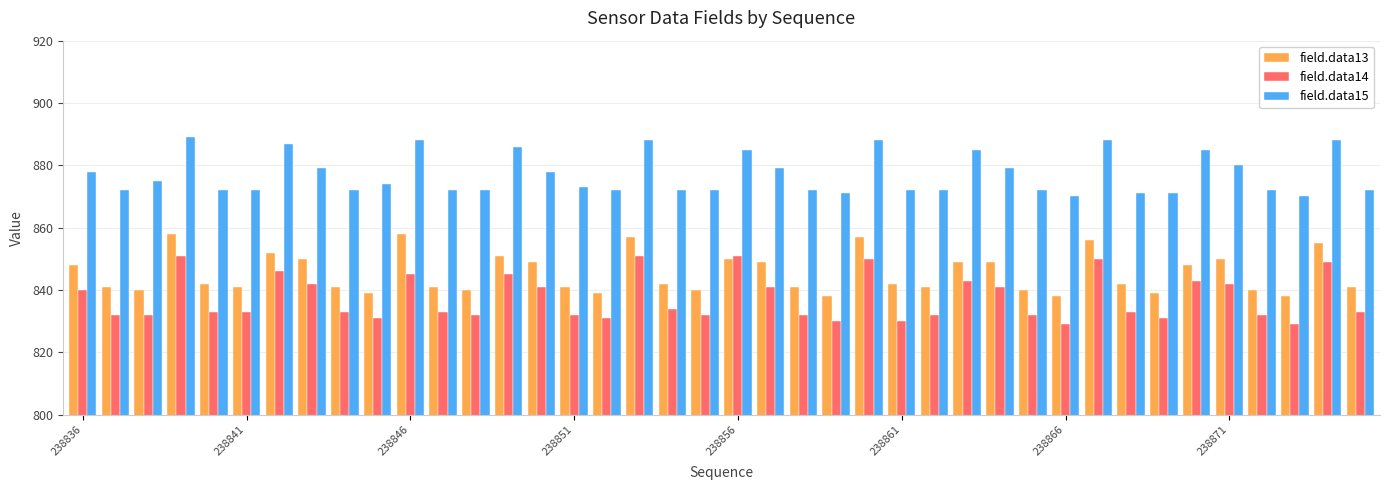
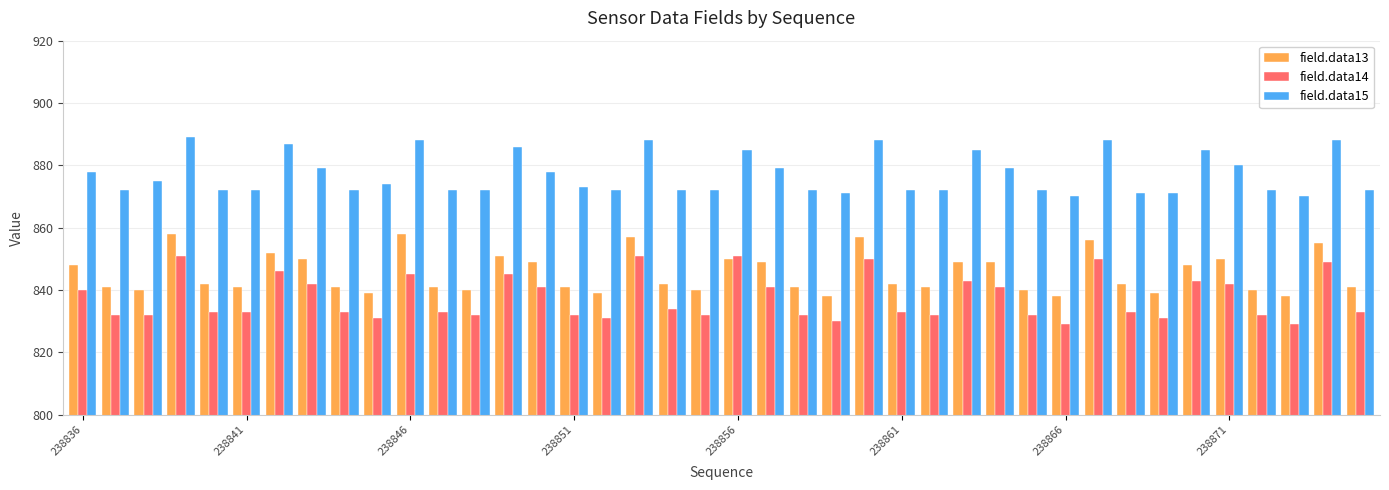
field.data14, 238861: 830 -> 833
